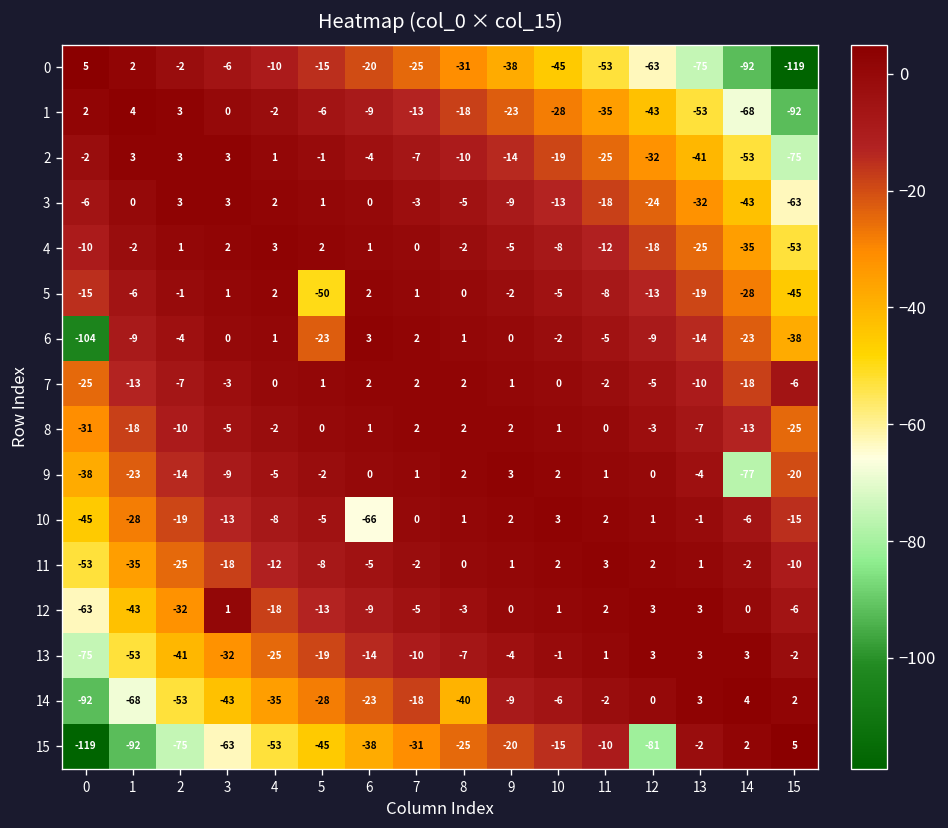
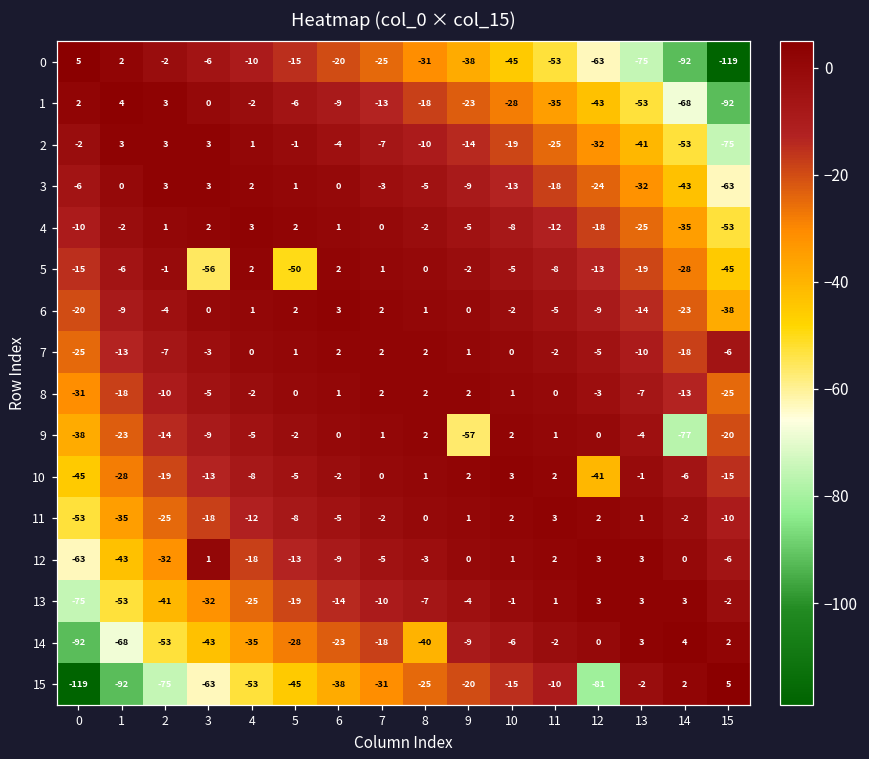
5, 3: 1 -> -56
6, 0: -104 -> -20
6, 5: -23 -> 2
9, 9: 3 -> -57
10, 6: -66 -> -2
10, 12: 1 -> -41
